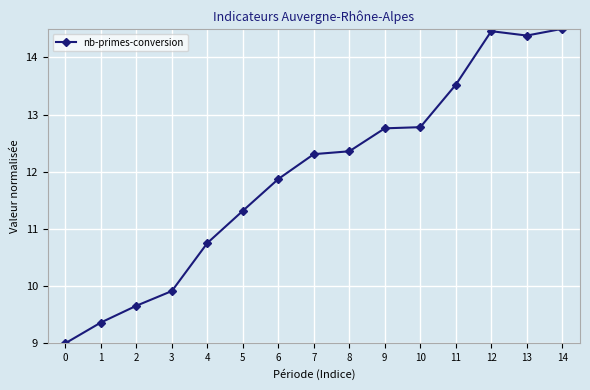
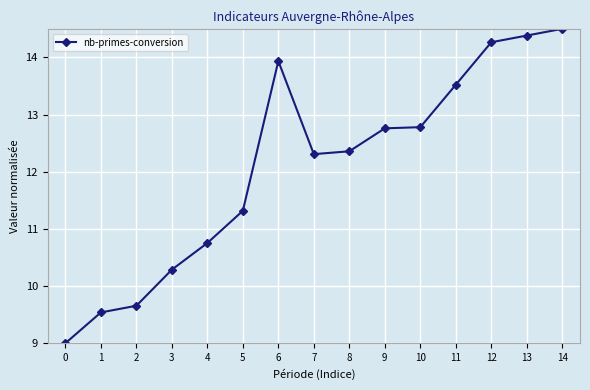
1: 9.4 -> 9.5
3: 9.9 -> 10.3
6: 11.9 -> 13.9
12: 14.5 -> 14.3
